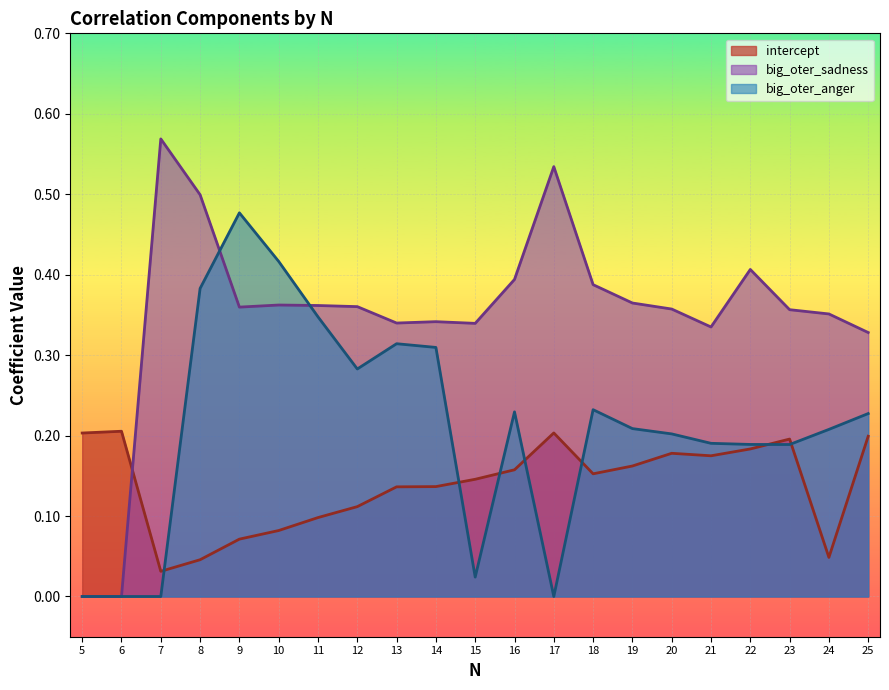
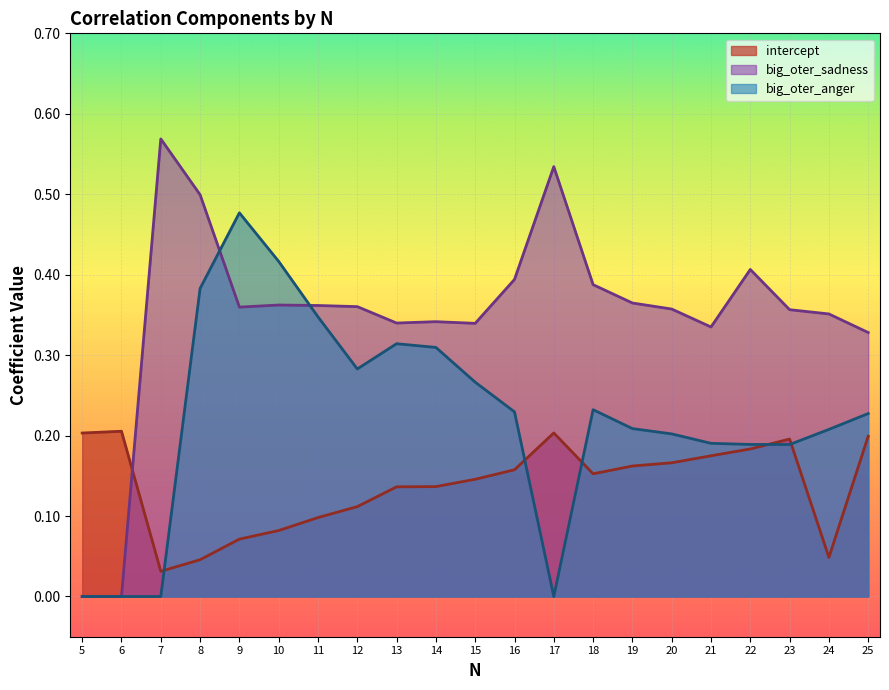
big_oter_anger, 15: 0.02 -> 0.27
intercept, 20: 0.18 -> 0.17
